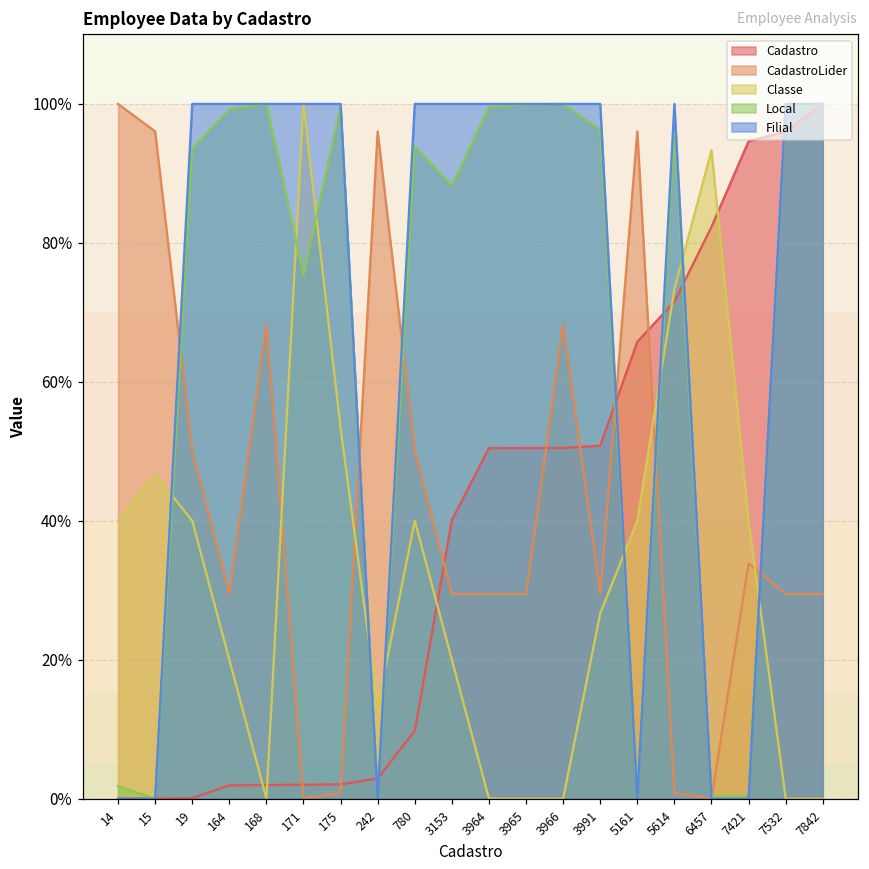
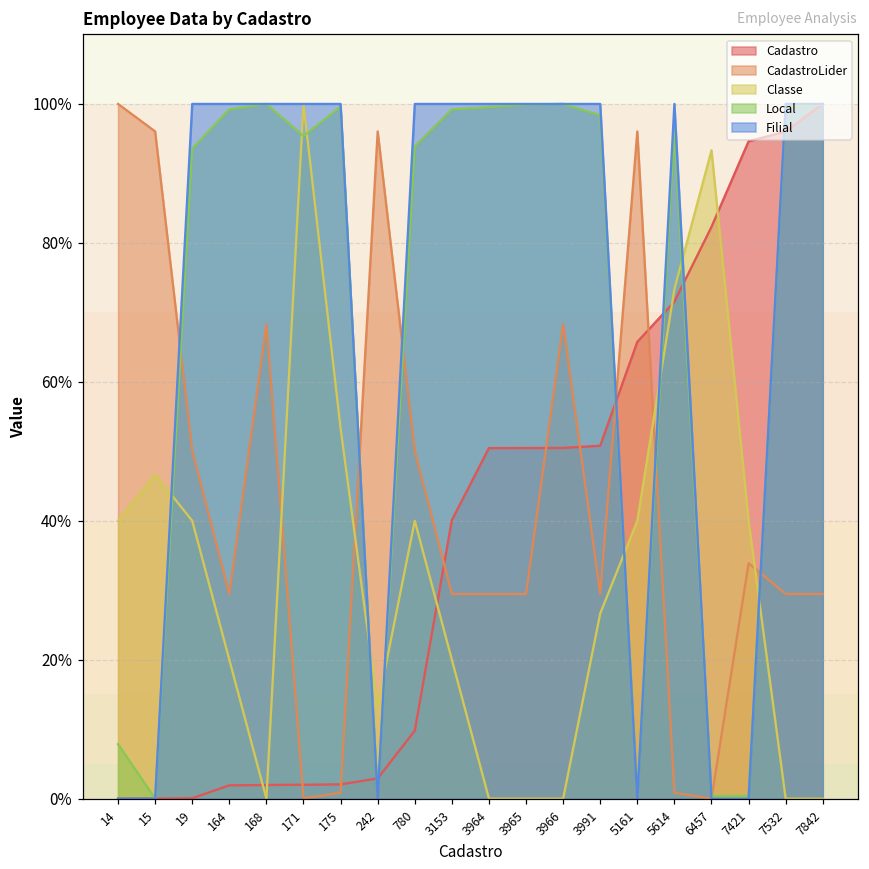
Local, 14: 2% -> 8%
Local, 171: 75% -> 95%
Local, 3153: 88% -> 99%
Local, 3991: 96% -> 98%
